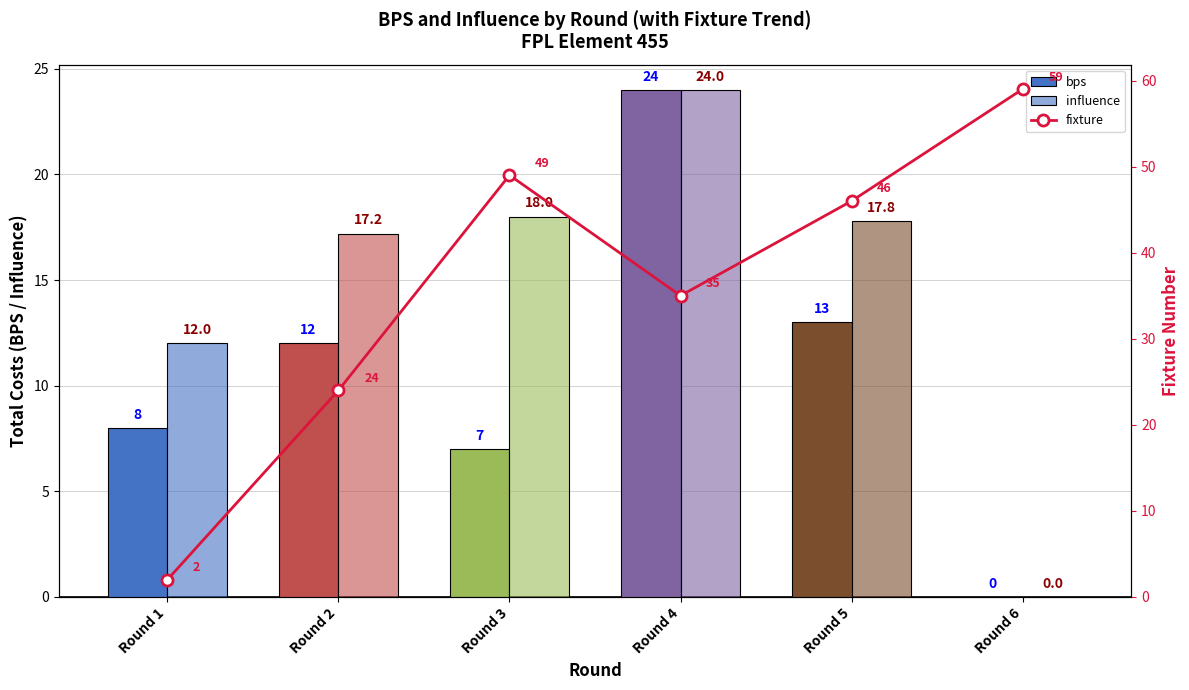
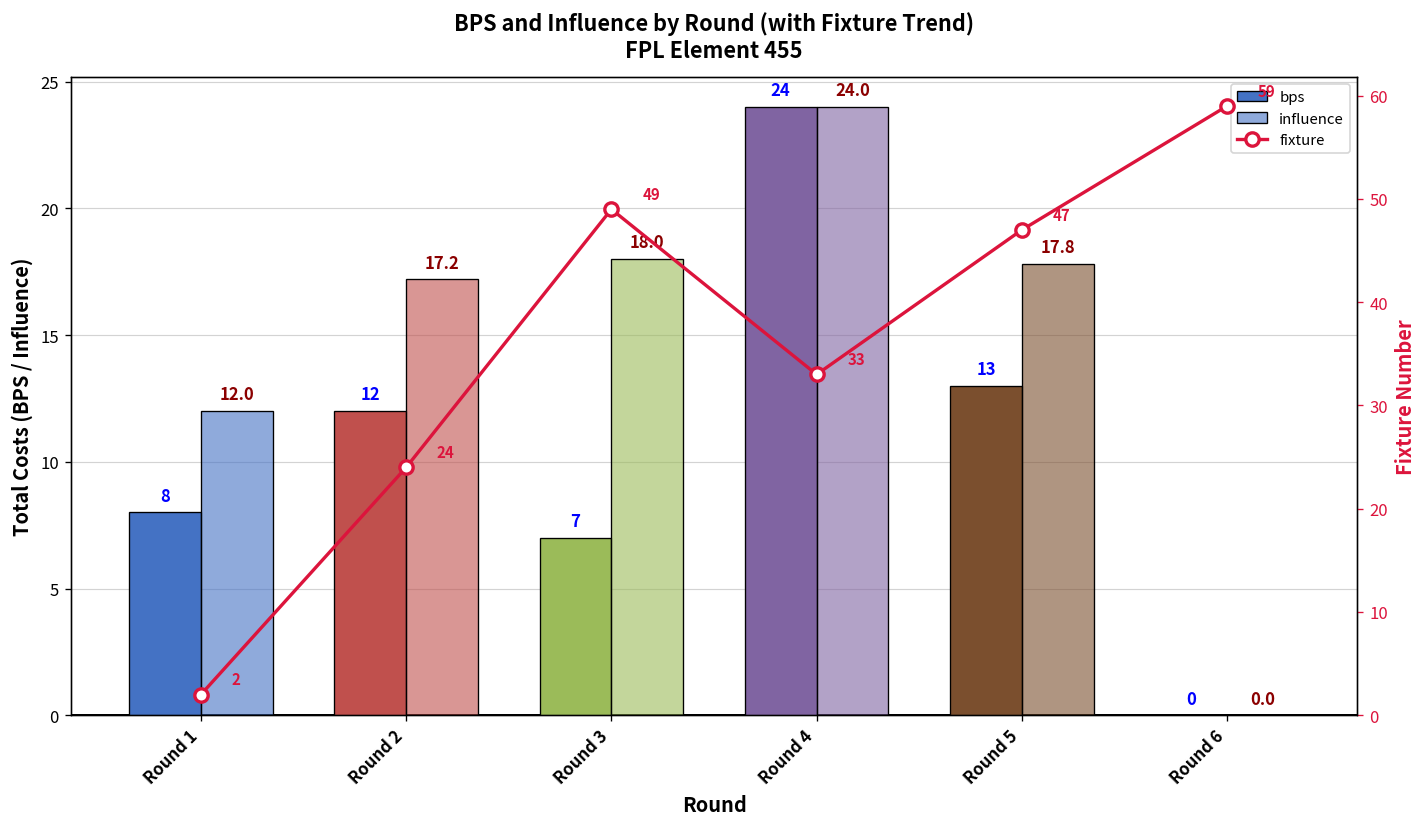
fixture, Round 4: 35 -> 33
fixture, Round 5: 46 -> 47
